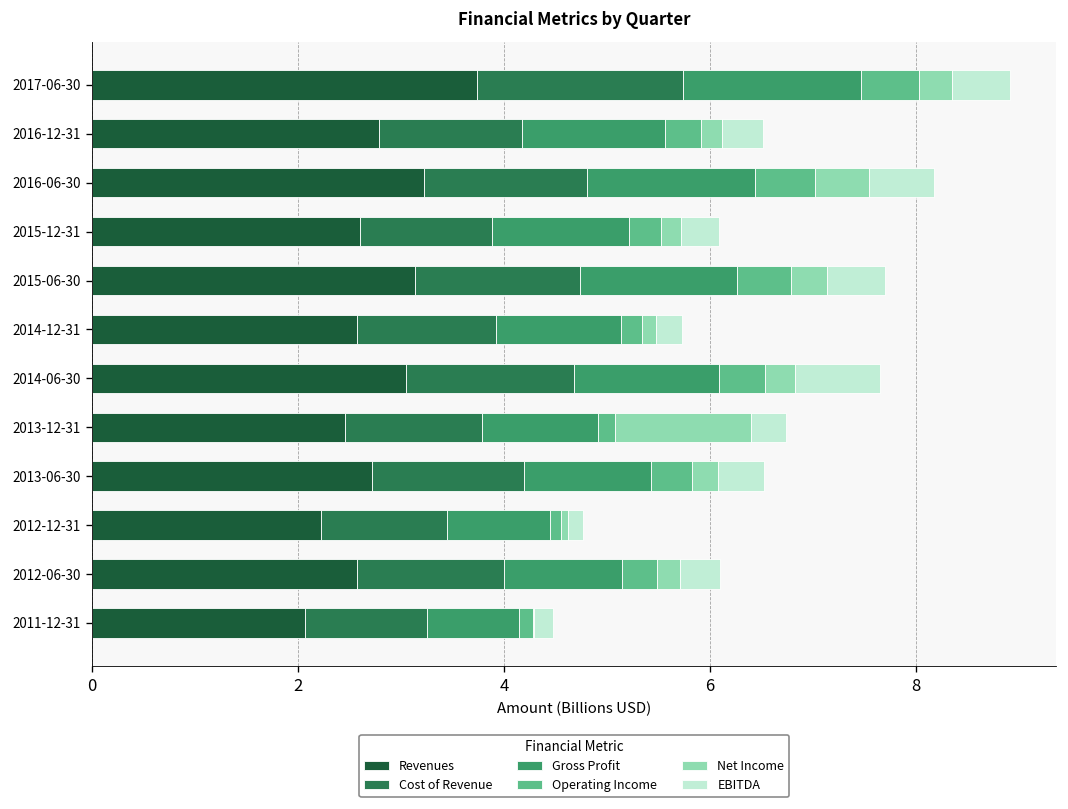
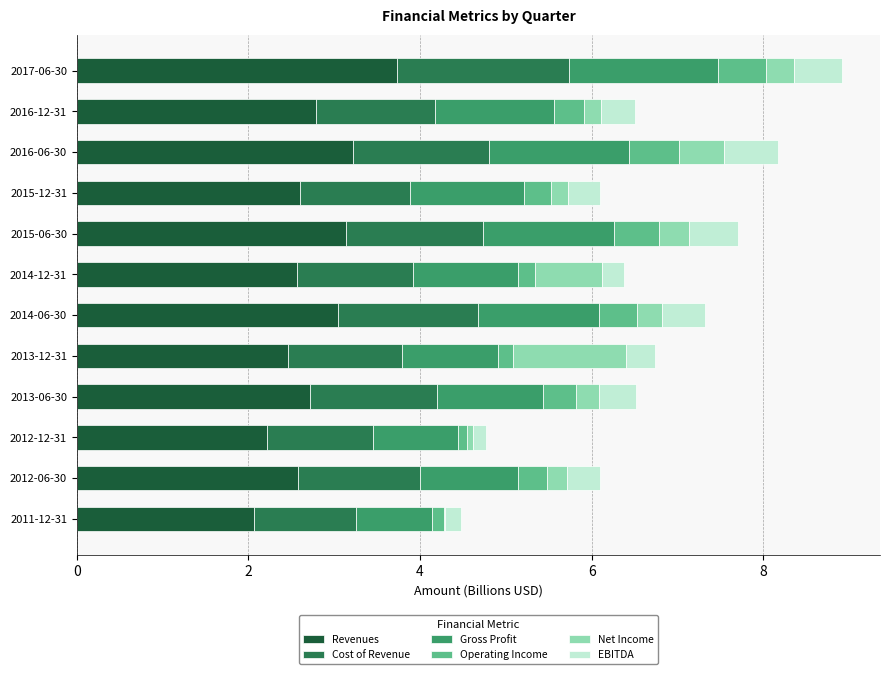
Net Income, 2014-12-31: 0.1 -> 0.8
EBITDA, 2014-06-30: 0.8 -> 0.5
